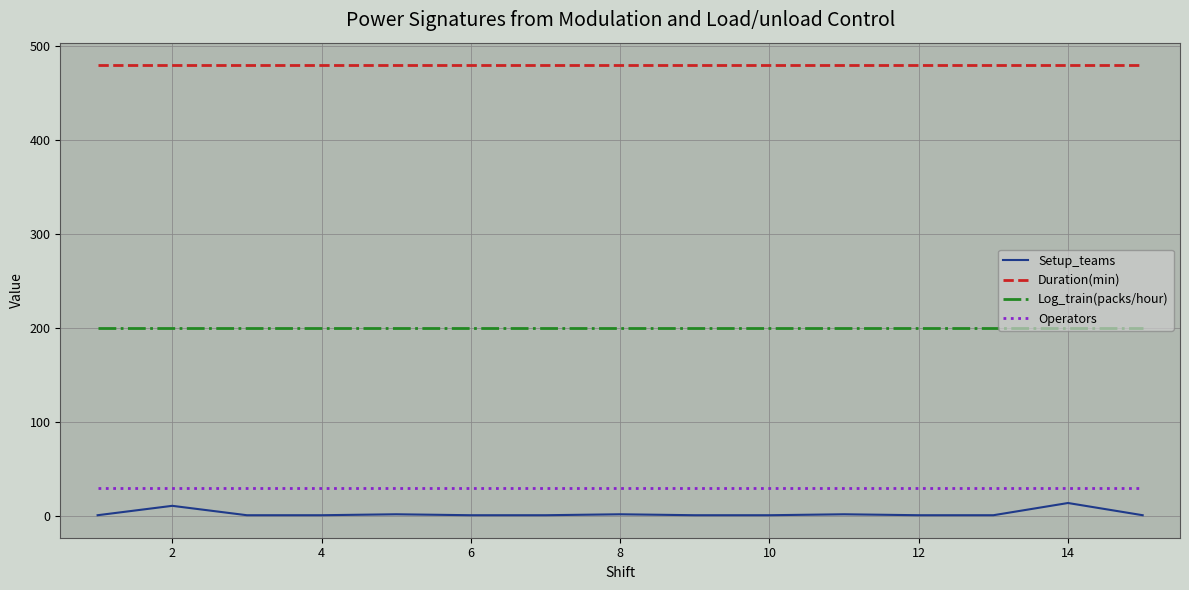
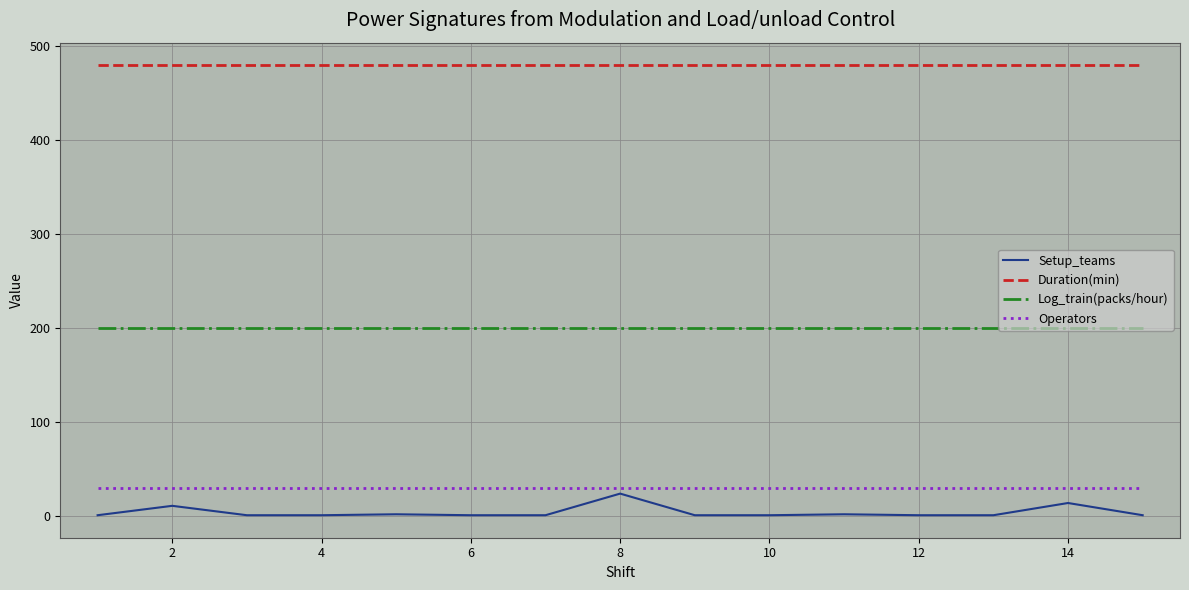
Setup_teams, 8: 0 -> 20
